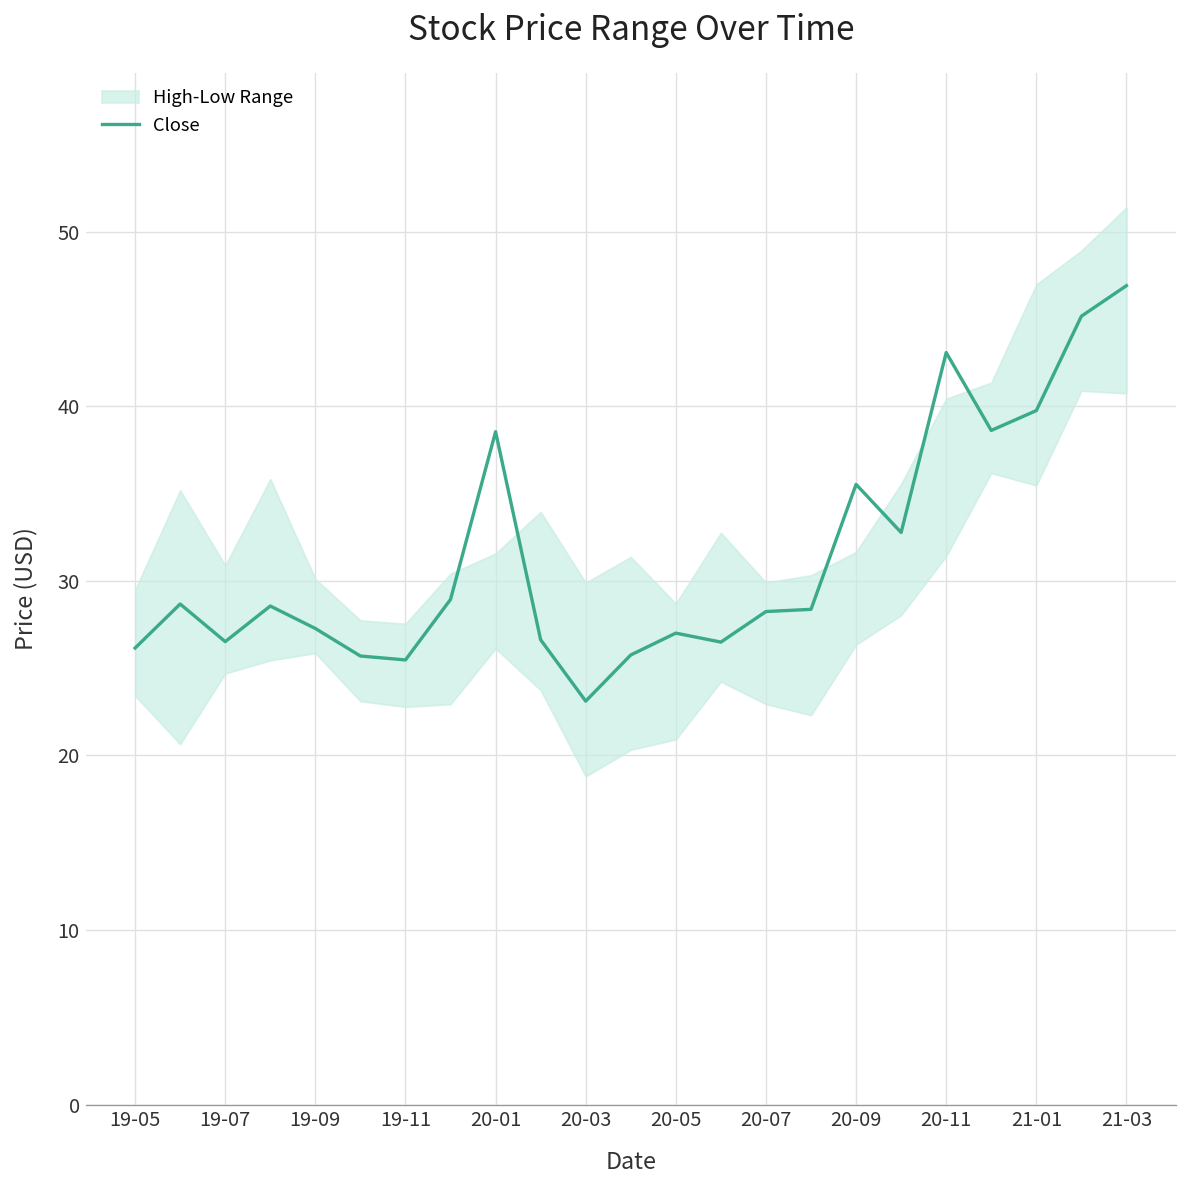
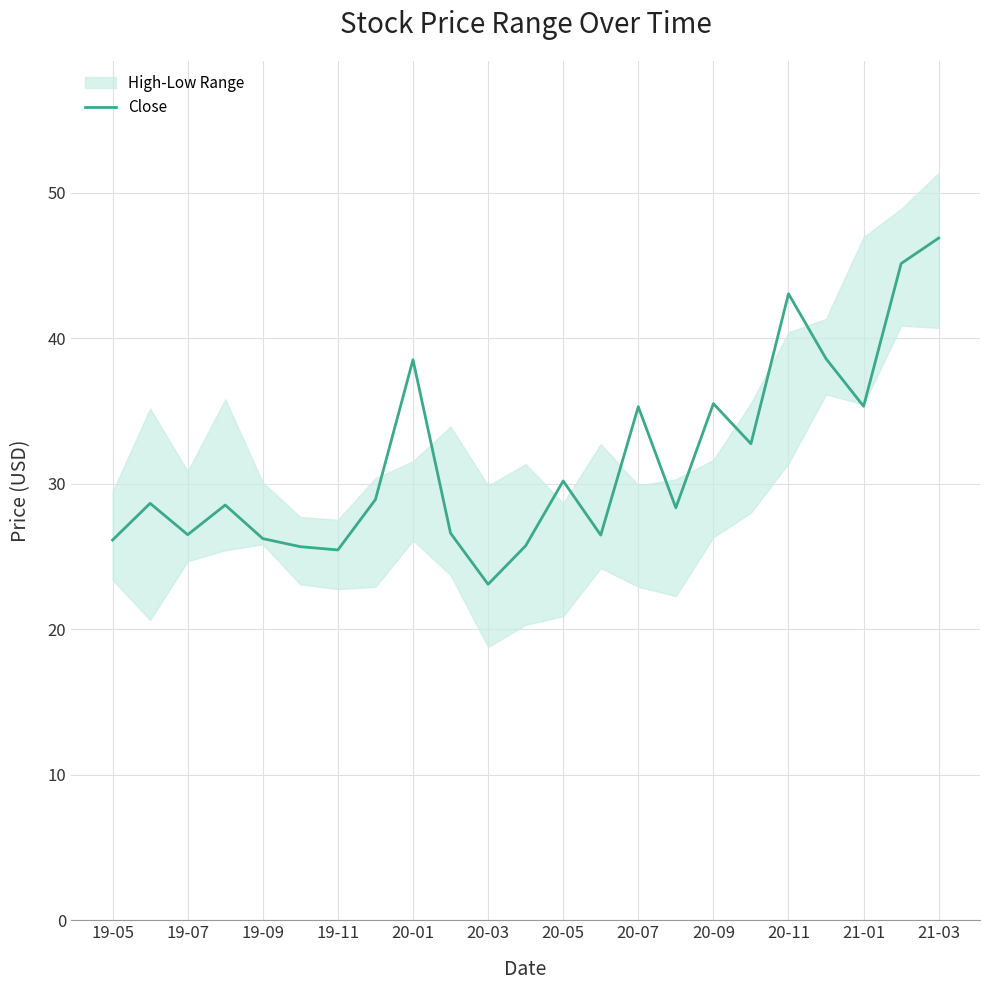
Close, 19-09: 27.3 -> 26.2
Close, 20-05: 27.0 -> 30.2
Close, 20-07: 28.2 -> 35.3
Close, 21-01: 39.7 -> 35.3
